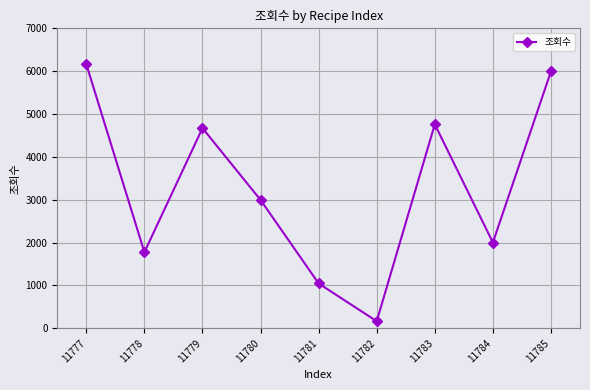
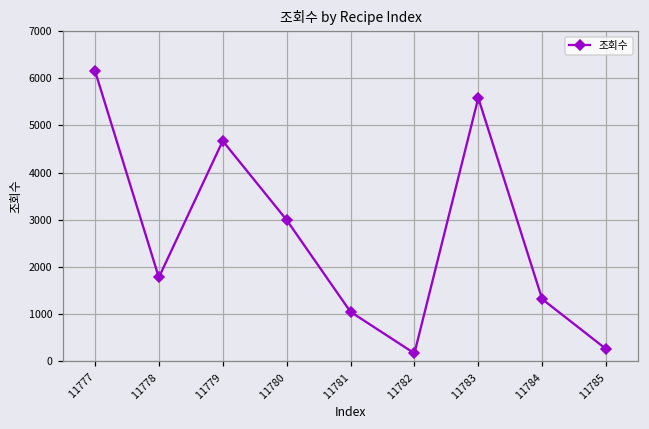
11783: 4800 -> 5600
11784: 2000 -> 1300
11785: 6000 -> 300
